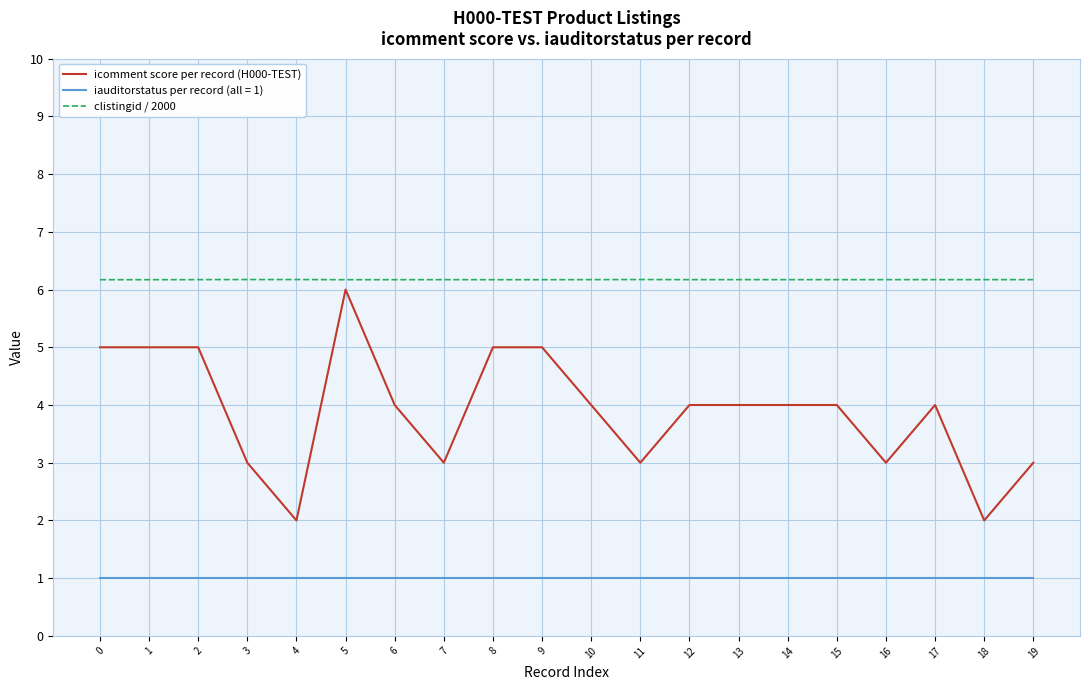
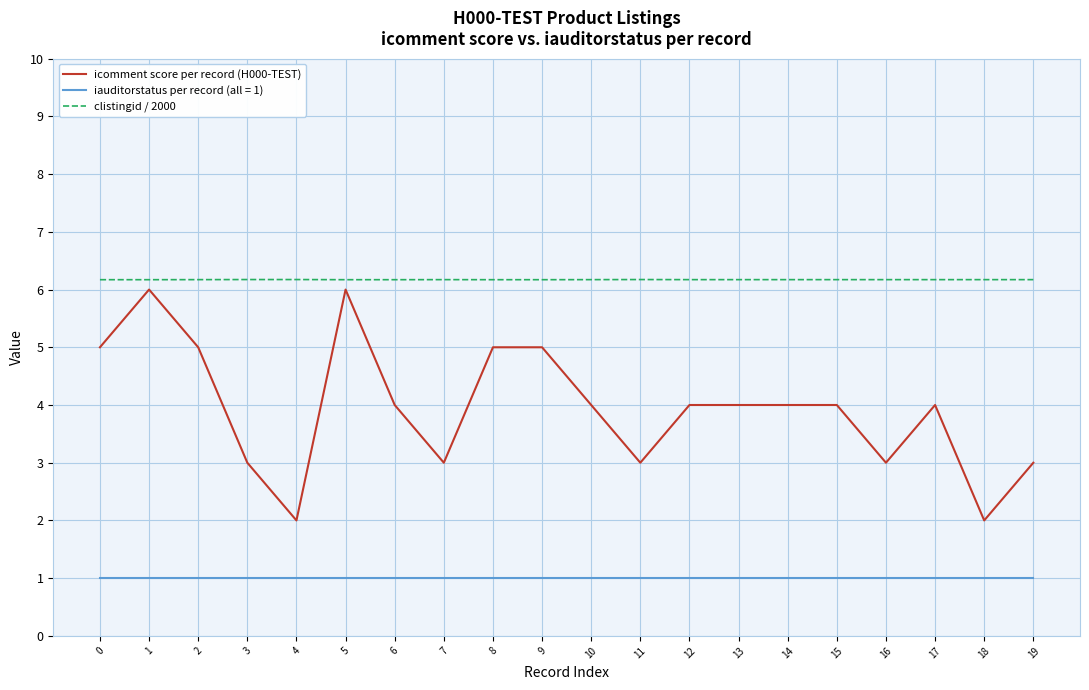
icomment score per record (H000-TEST), 1: 5 -> 6
